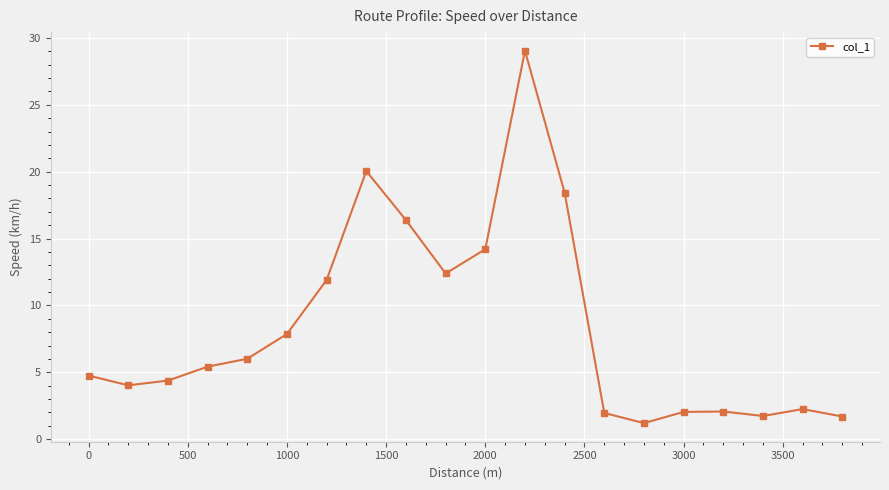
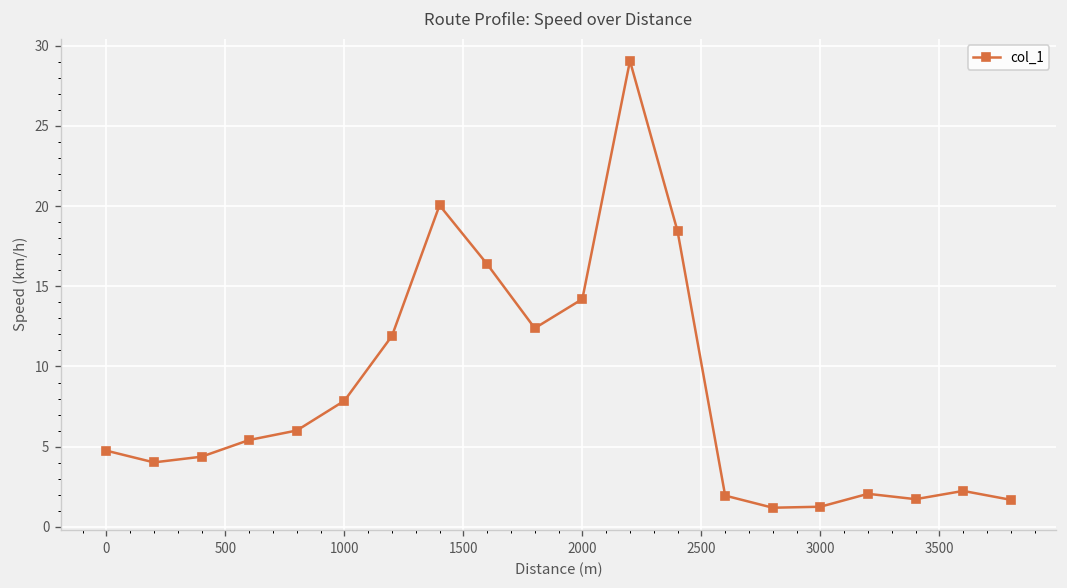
3000: 2.0 -> 1.3
